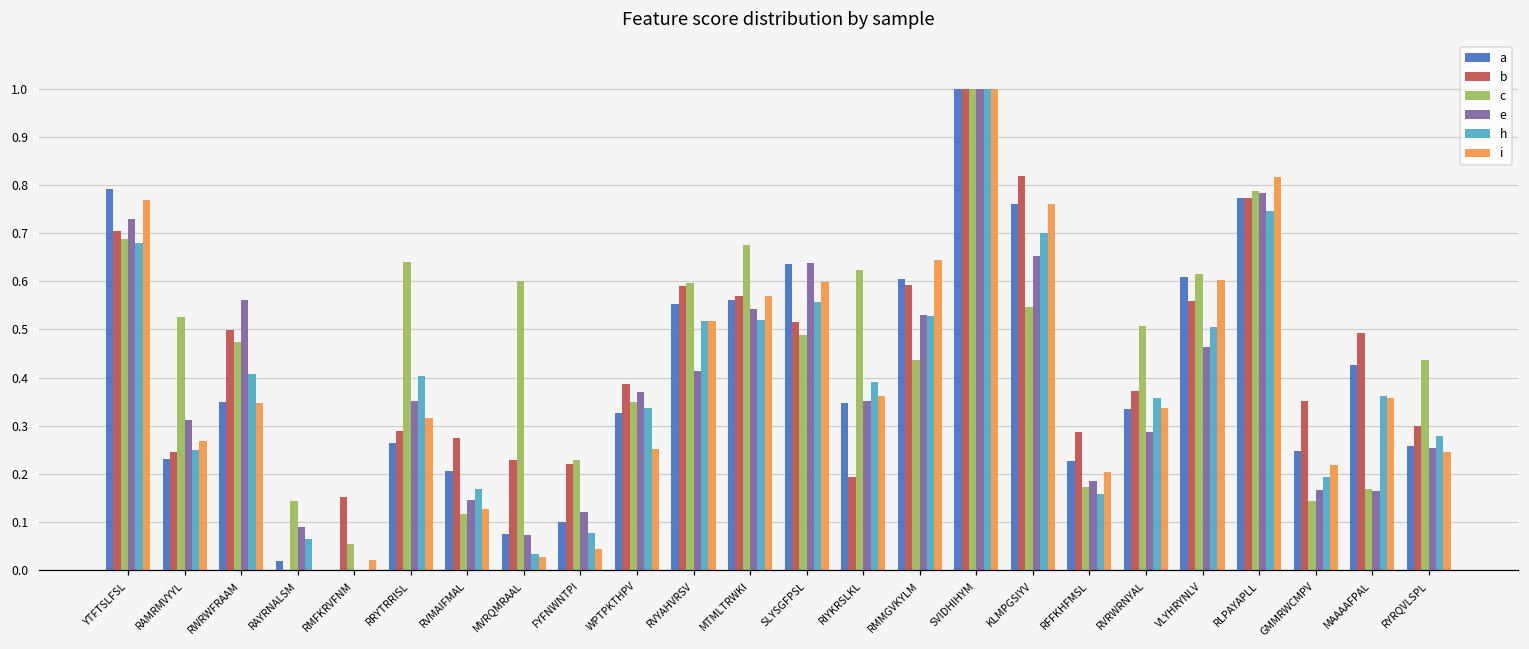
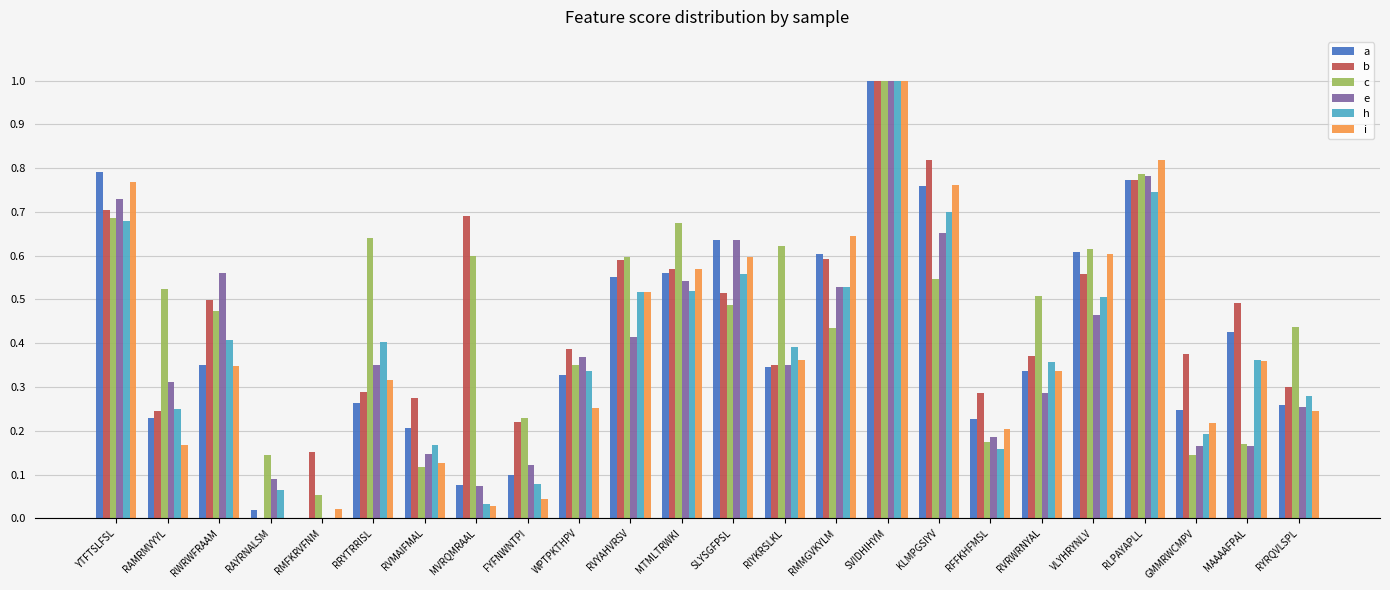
i, RAMRMVYYL: 0.27 -> 0.17
b, MVRQMRAAL: 0.23 -> 0.69
b, RIYKRSLKL: 0.19 -> 0.35
b, GMMRWCMPV: 0.35 -> 0.38
